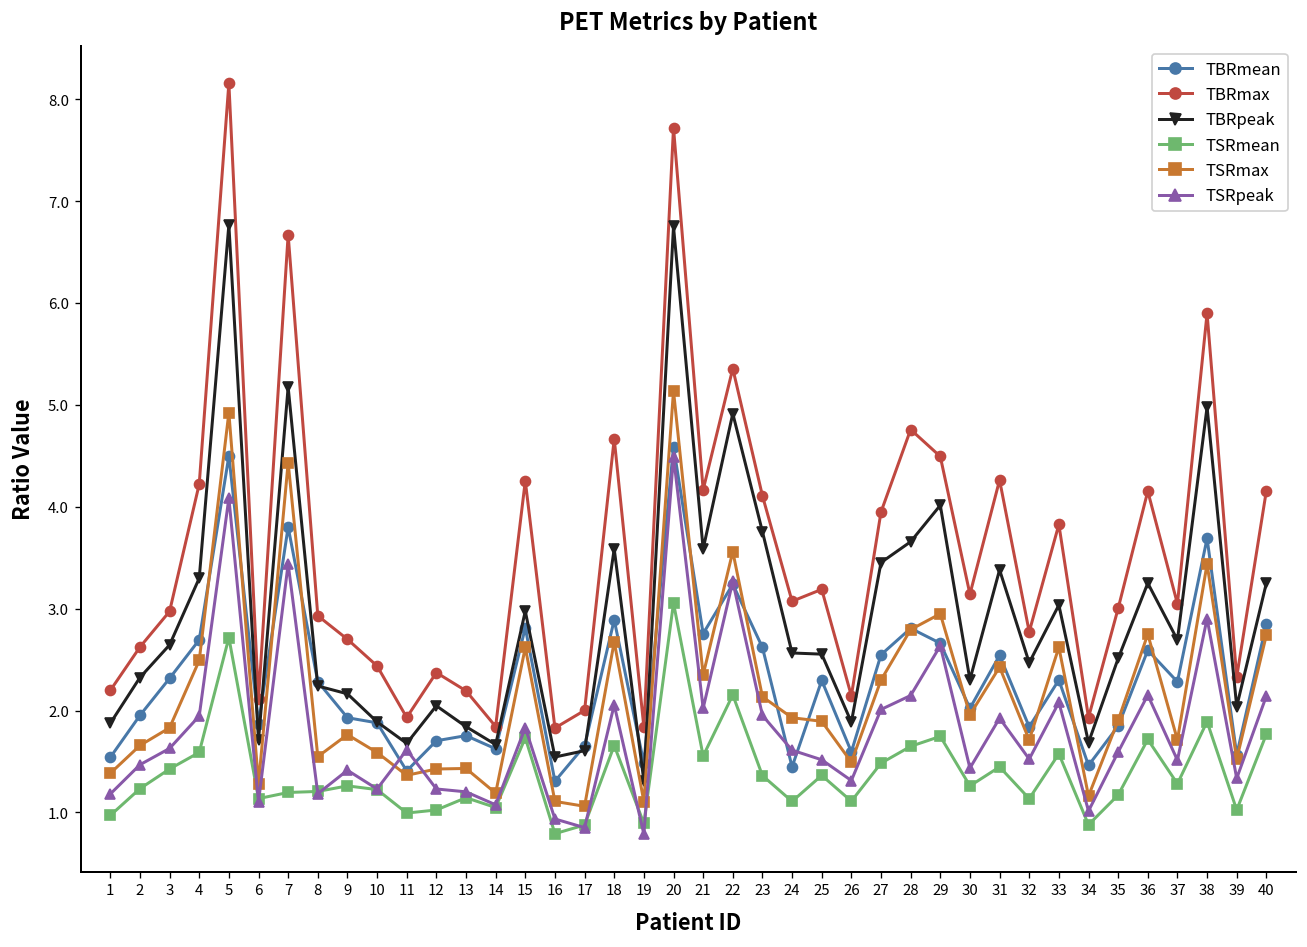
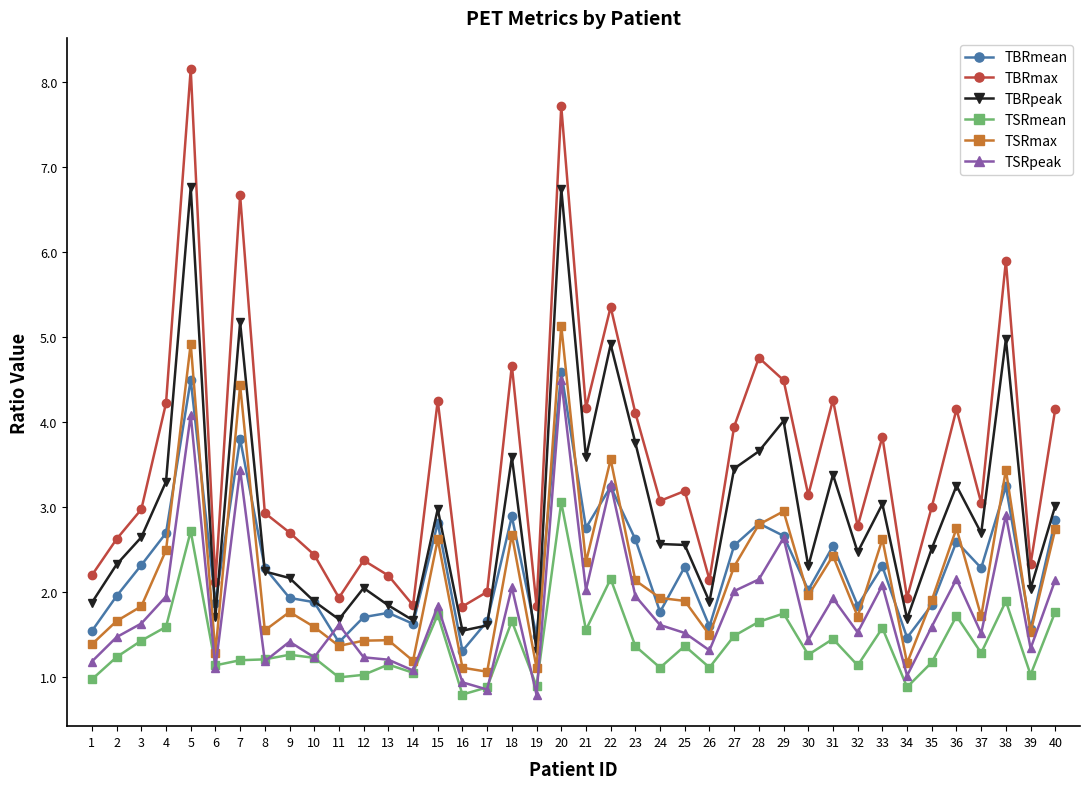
TBRmean, 24: 1.4 -> 1.8
TBRmean, 38: 3.7 -> 3.2
TBRpeak, 40: 3.3 -> 3.0
